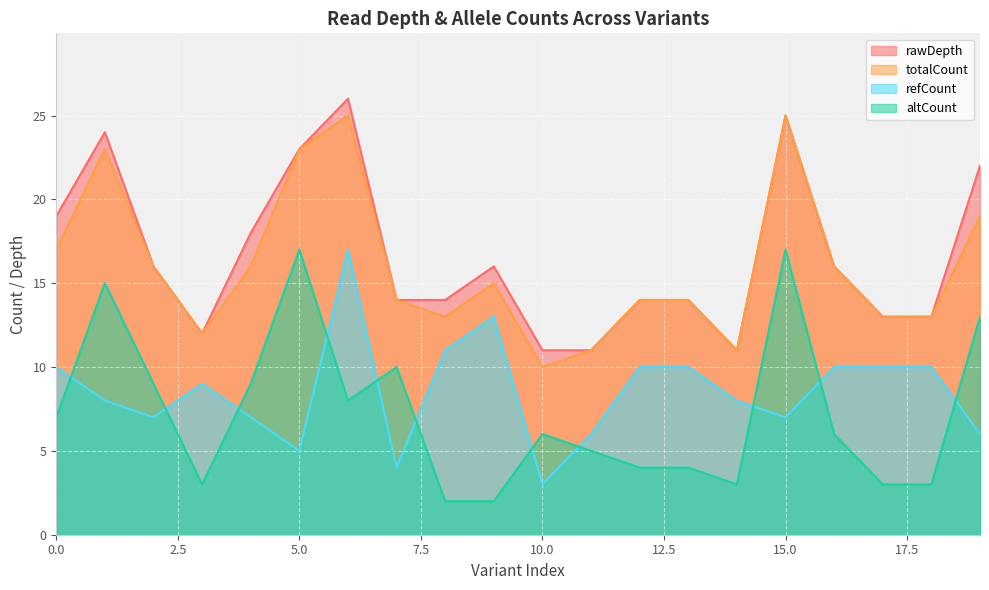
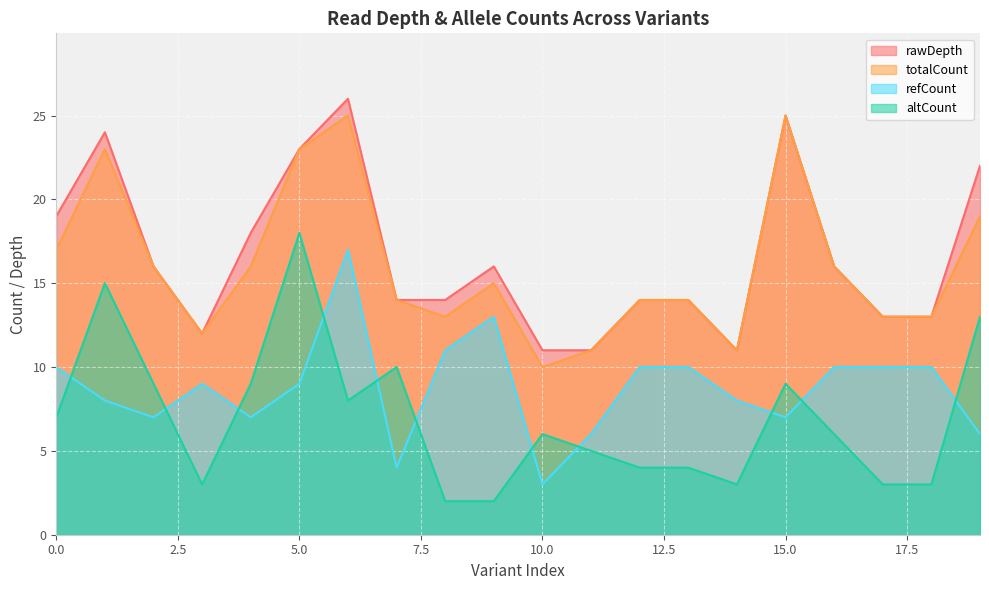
refCount, 5.0: 5 -> 9
altCount, 5.0: 17 -> 18
altCount, 15.0: 17 -> 9
